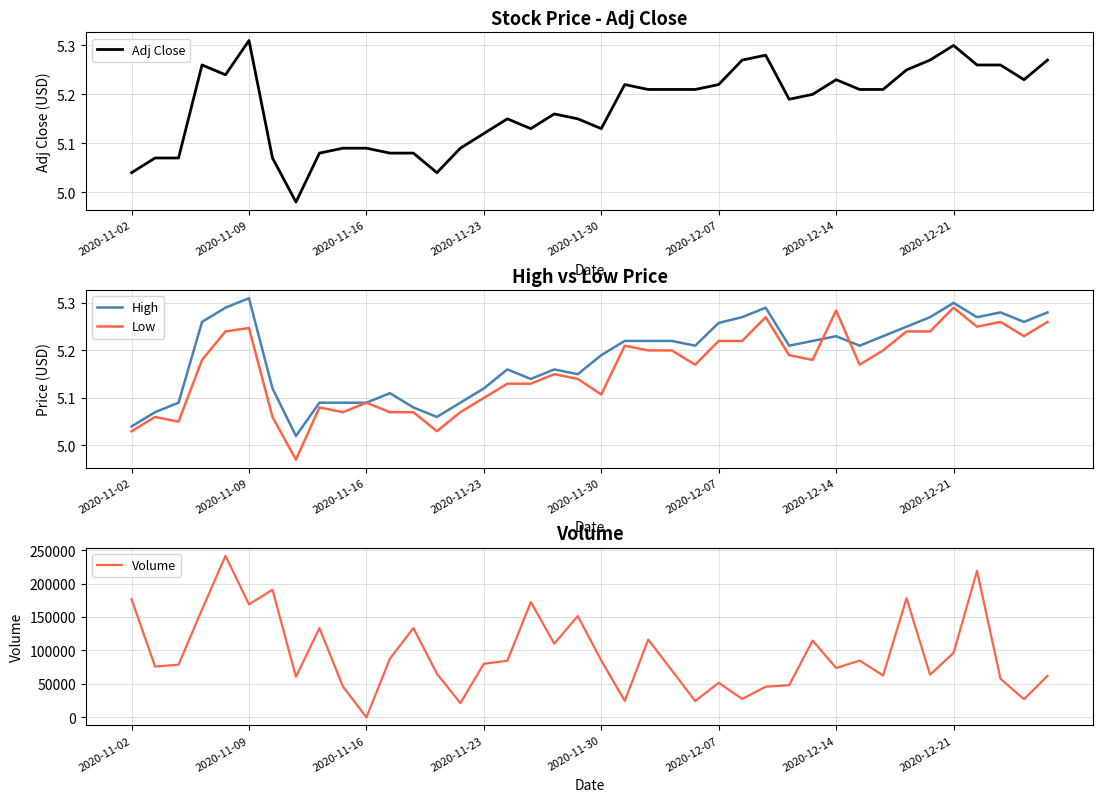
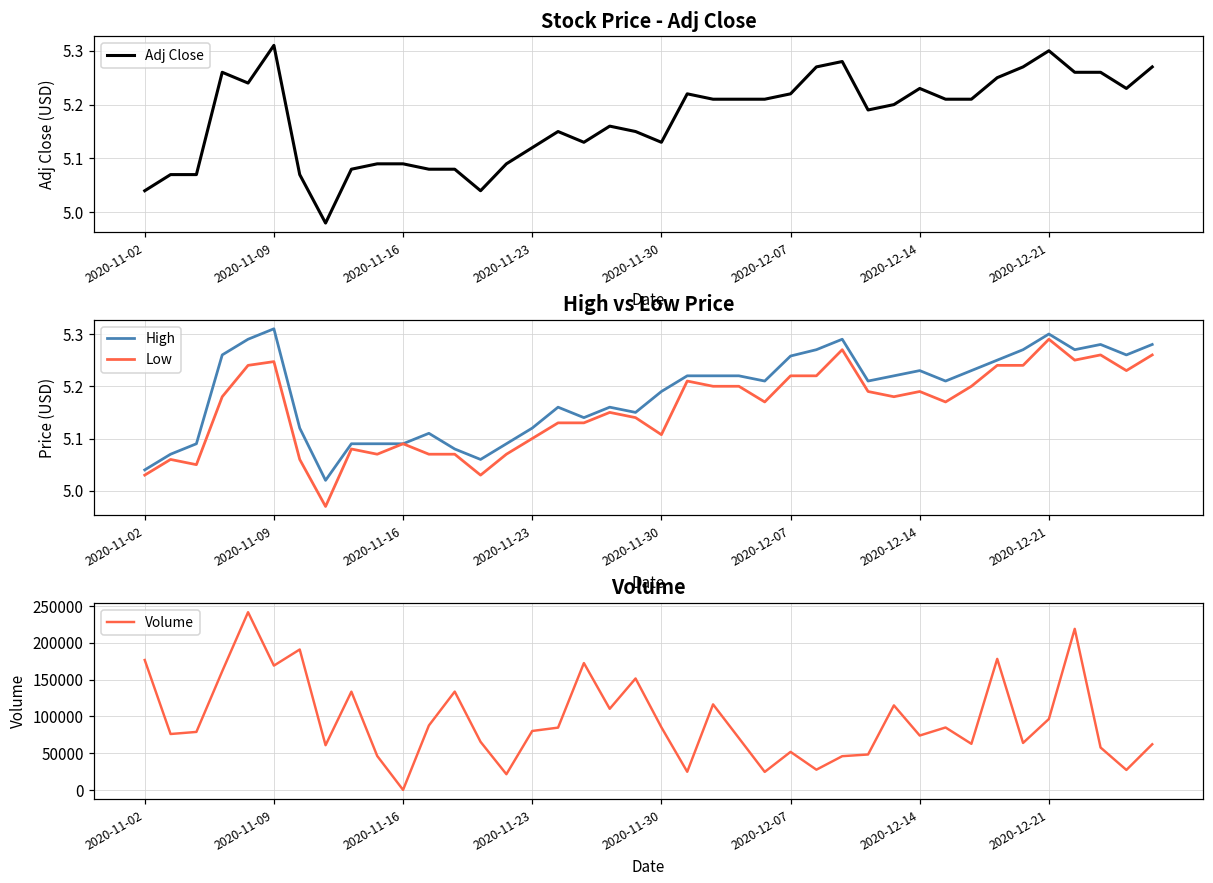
High vs Low Price, Low, 2020-12-14: 5.28 -> 5.19
